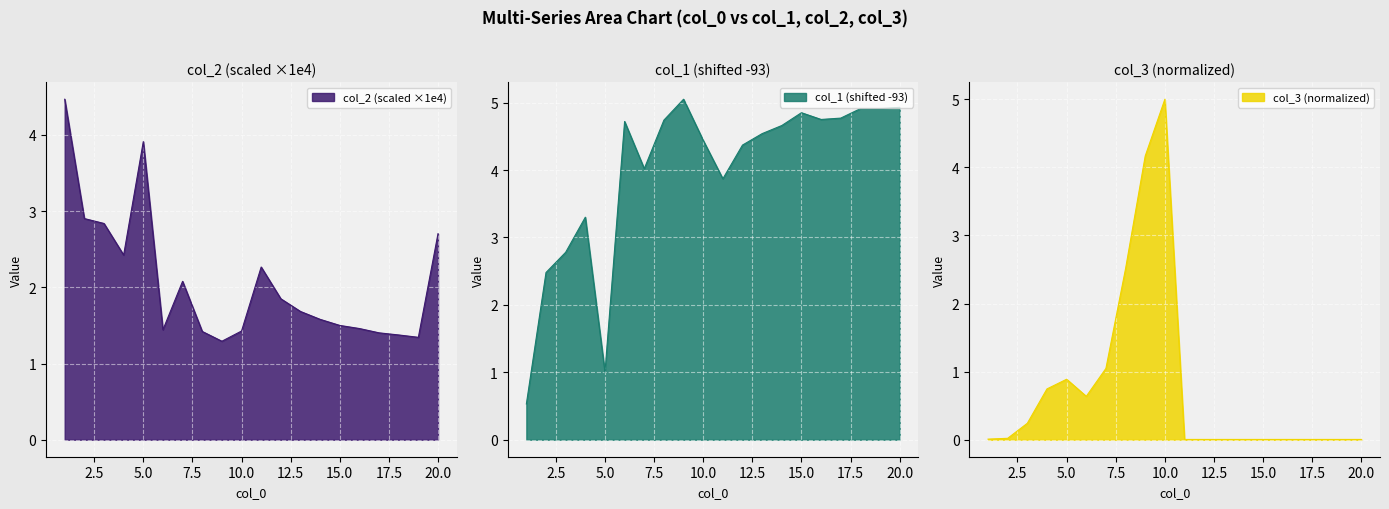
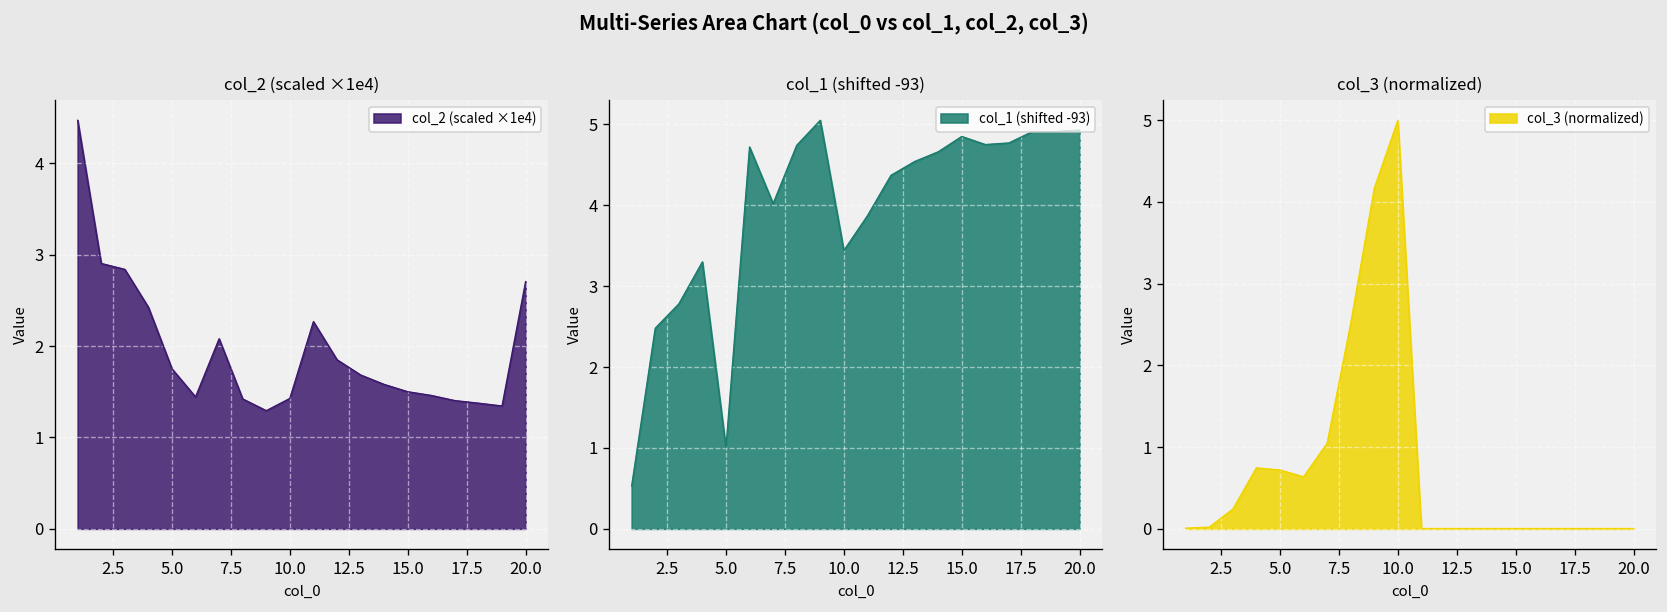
col_2 (scaled ×1e4), 5.0: 3.9 -> 1.8
col_1 (shifted -93), 10.0: 4.4 -> 3.4
col_3 (normalized), 5.0: 0.9 -> 0.7
